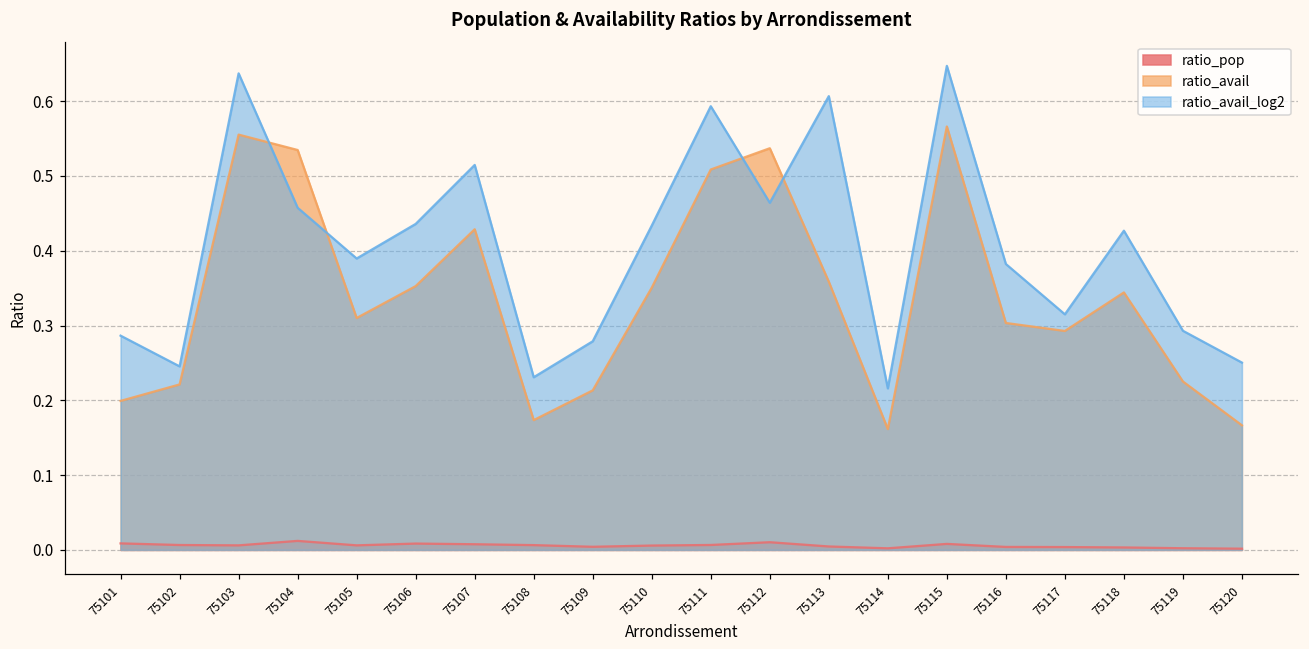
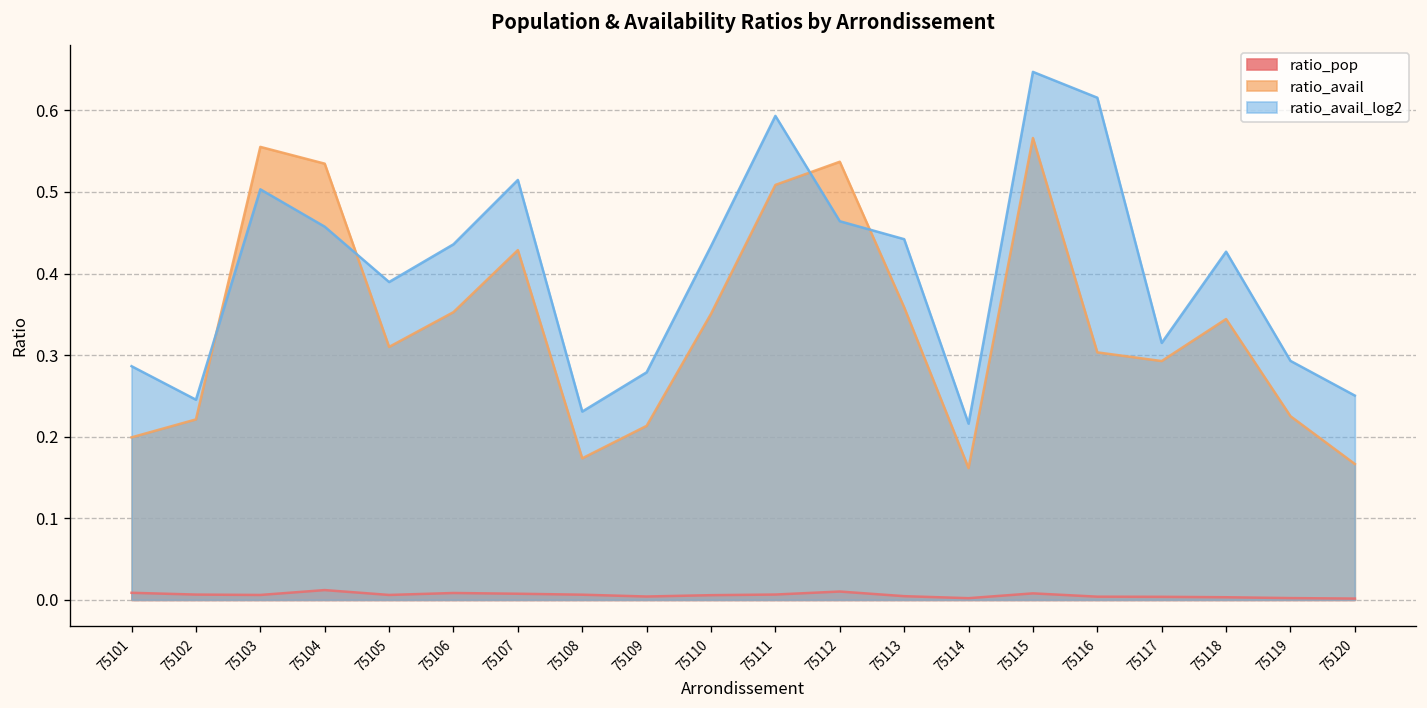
ratio_avail_log2, 75103: 0.64 -> 0.50
ratio_avail_log2, 75113: 0.61 -> 0.44
ratio_avail_log2, 75116: 0.38 -> 0.62
